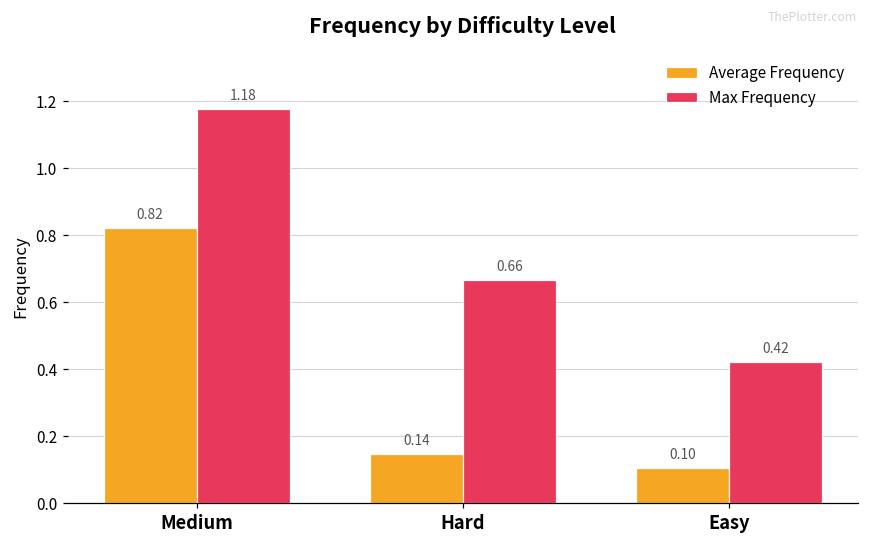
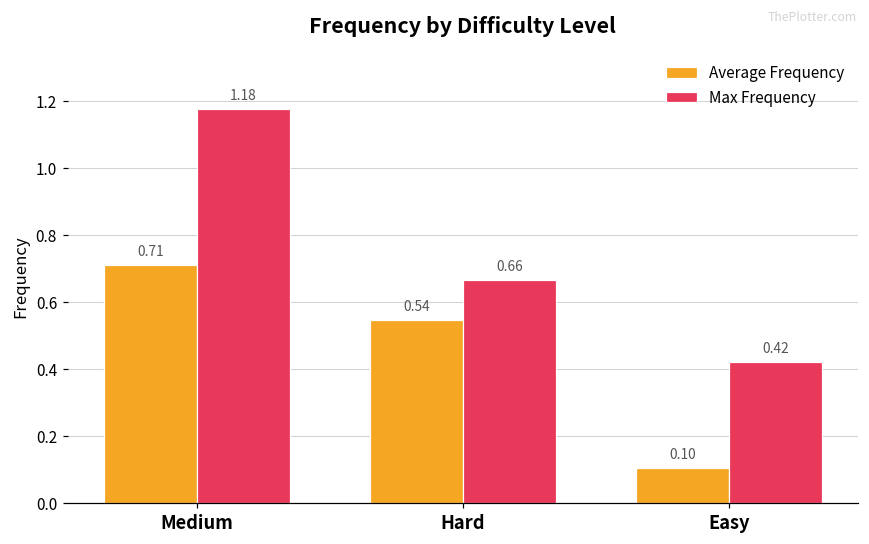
Average Frequency, Medium: 0.82 -> 0.71
Average Frequency, Hard: 0.14 -> 0.54
